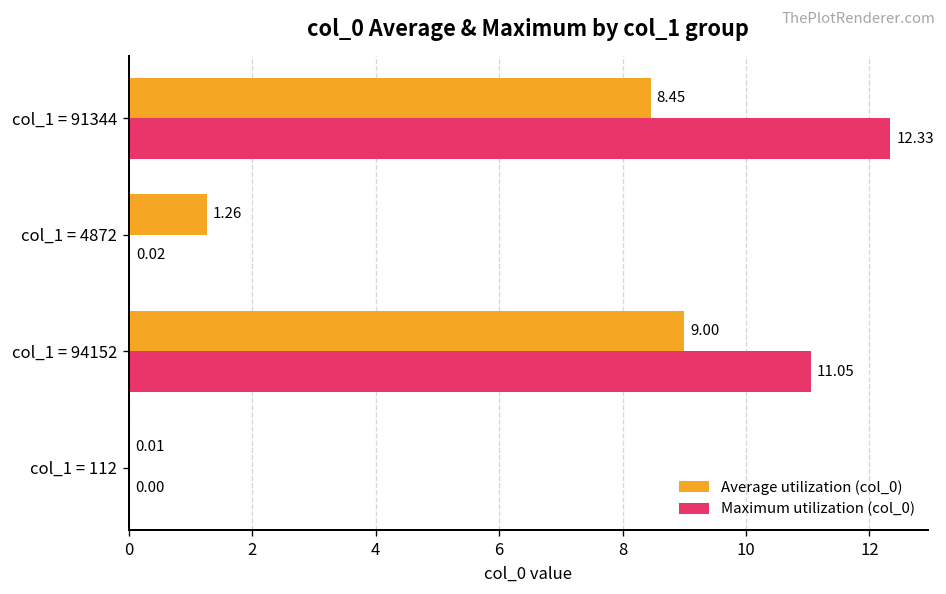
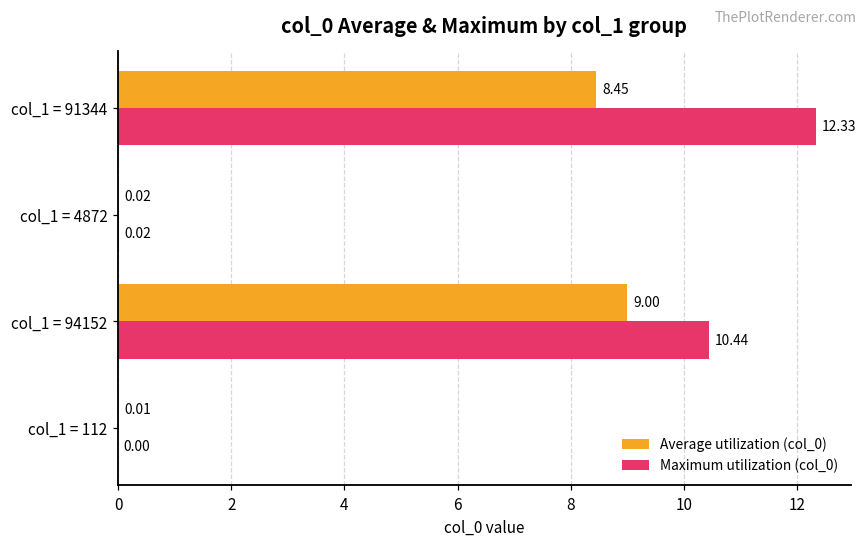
Average utilization (col_0), col_1 = 4872: 1.26 -> 0.02
Maximum utilization (col_0), col_1 = 94152: 11.05 -> 10.44
